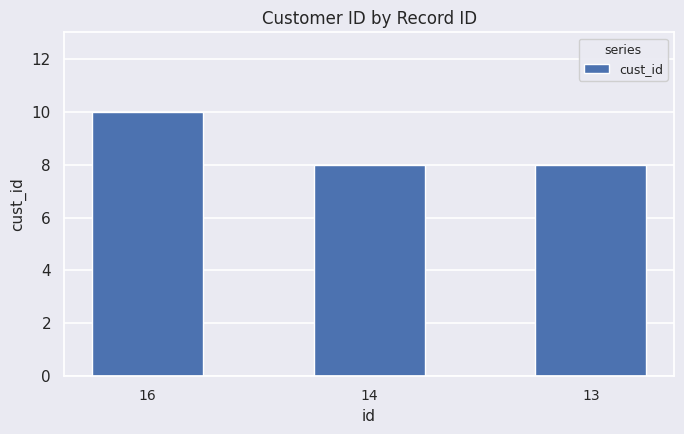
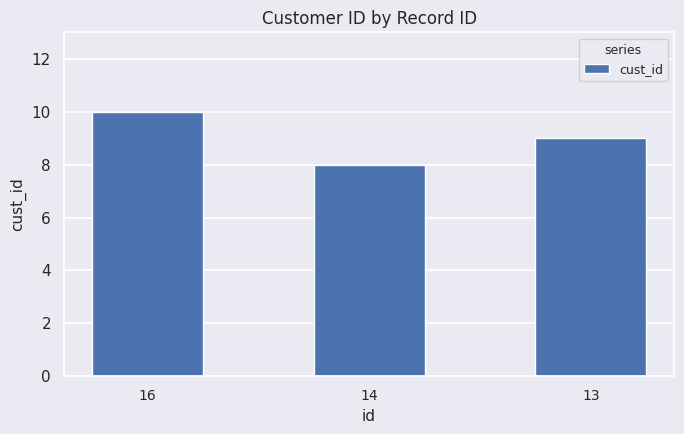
13: 8 -> 9
